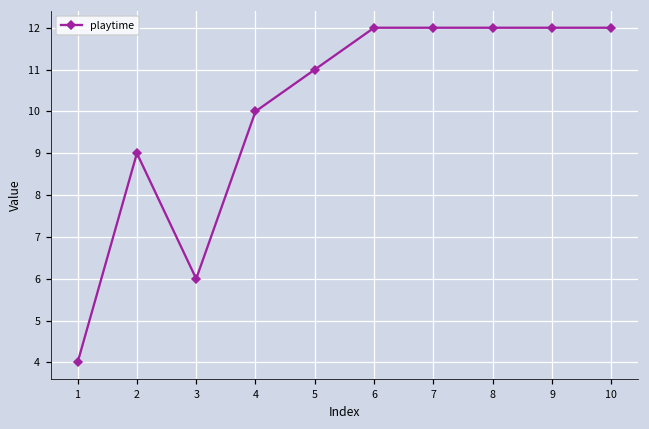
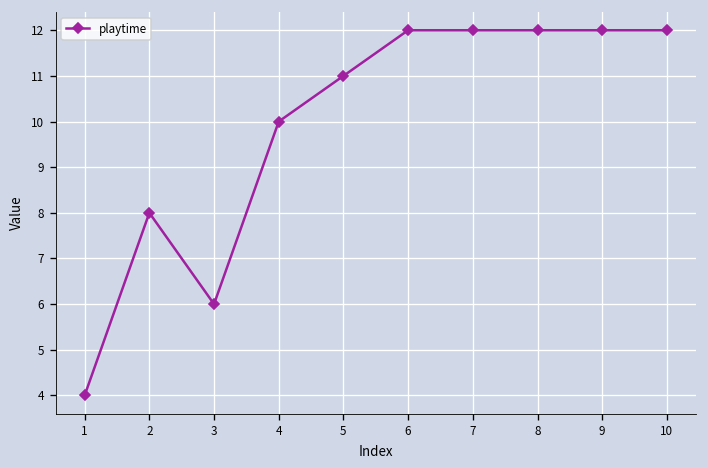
2: 9 -> 8
